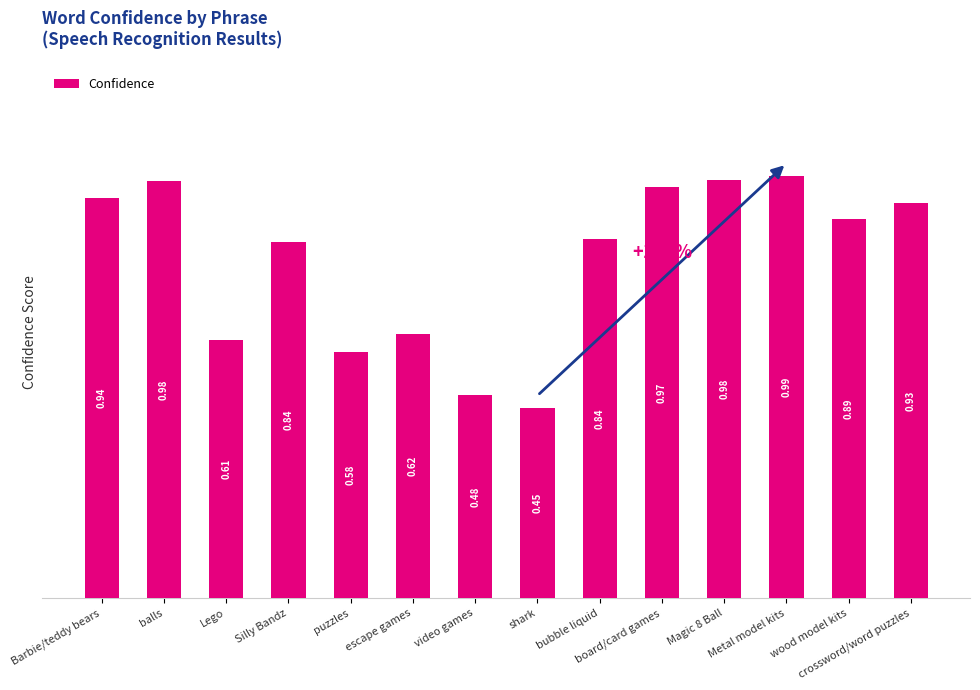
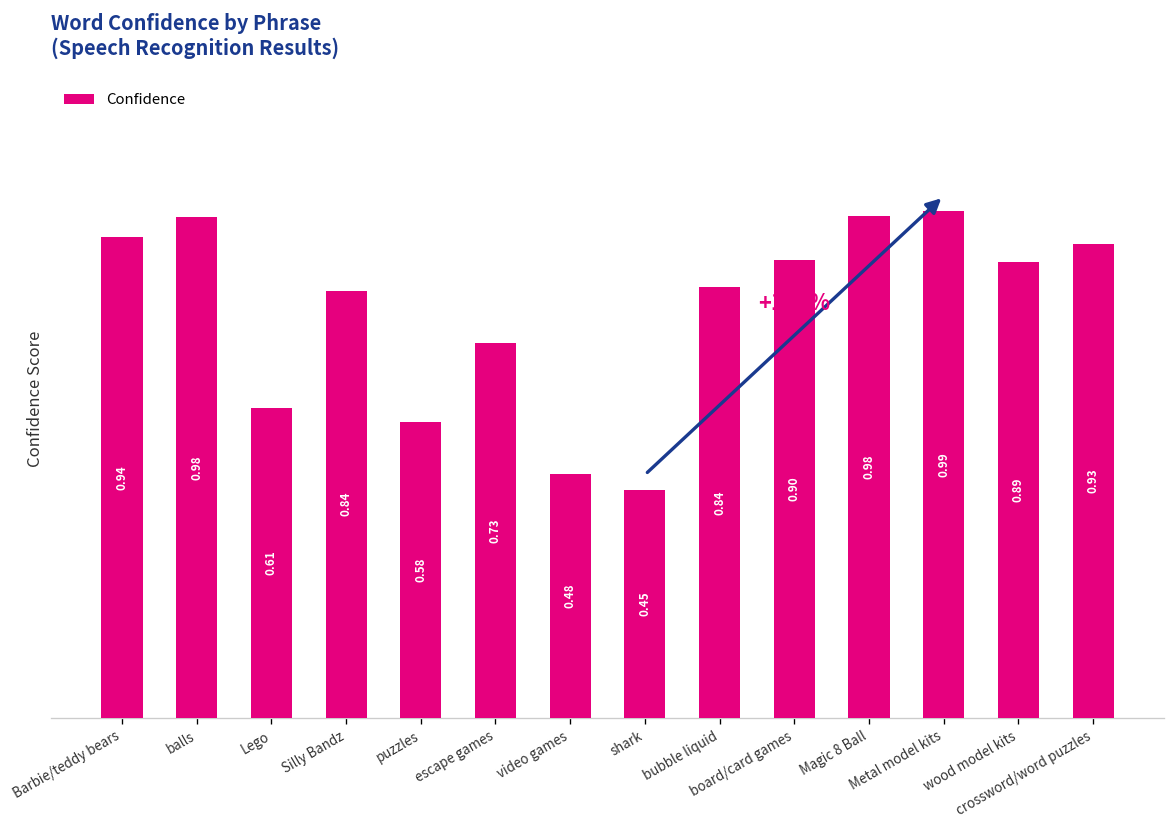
escape games: 0.62 -> 0.73
board/card games: 0.97 -> 0.90
